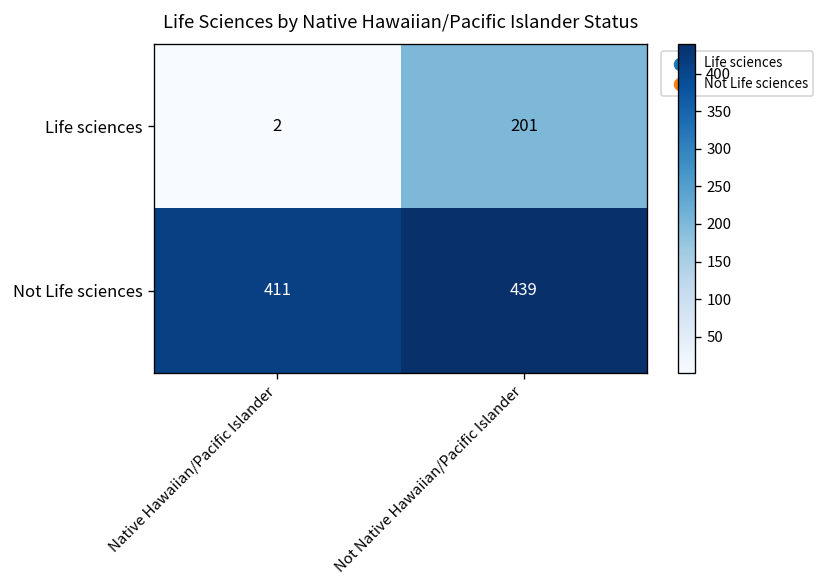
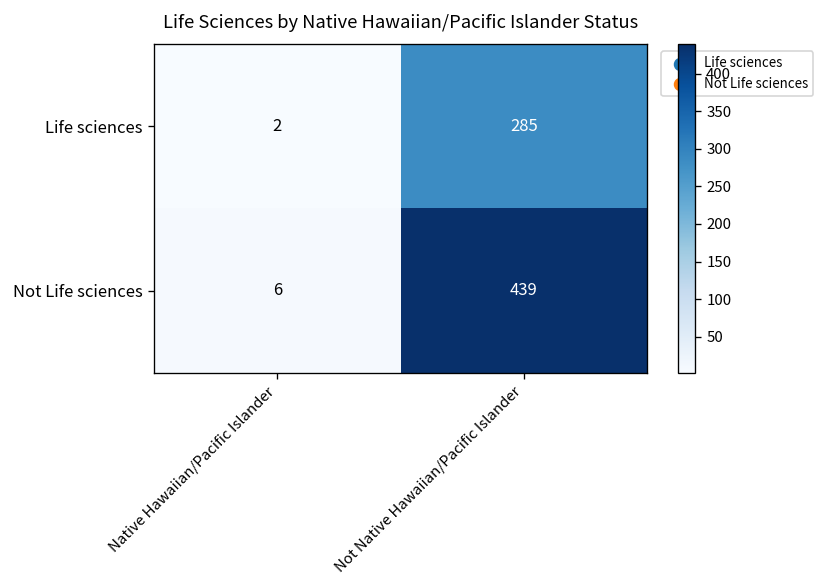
Life sciences, Not Native Hawaiian/Pacific Islander: 201 -> 285
Not Life sciences, Native Hawaiian/Pacific Islander: 411 -> 6
